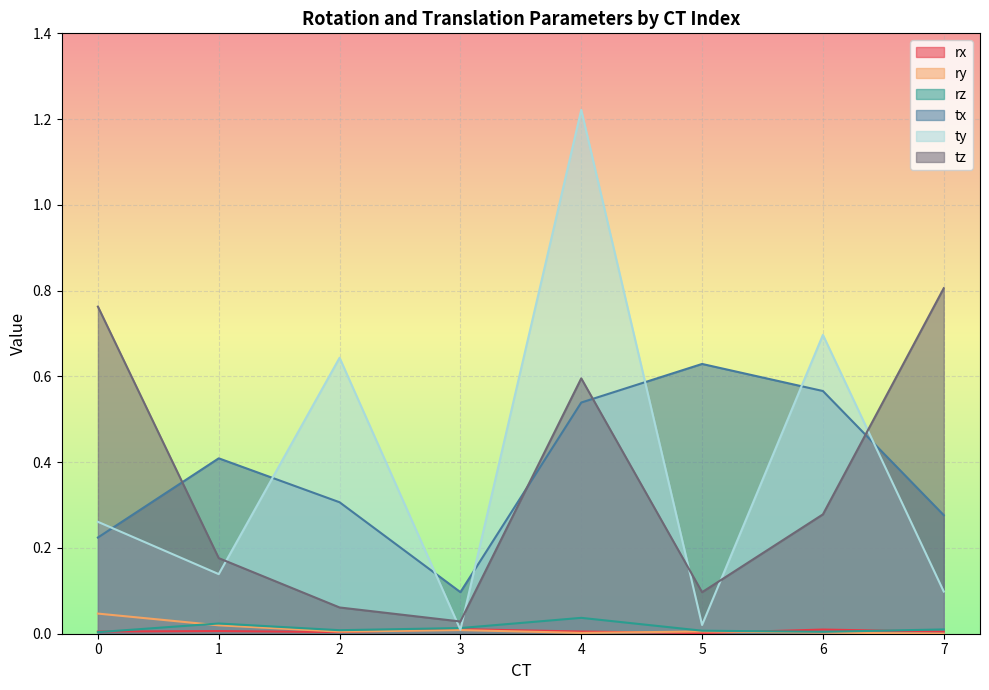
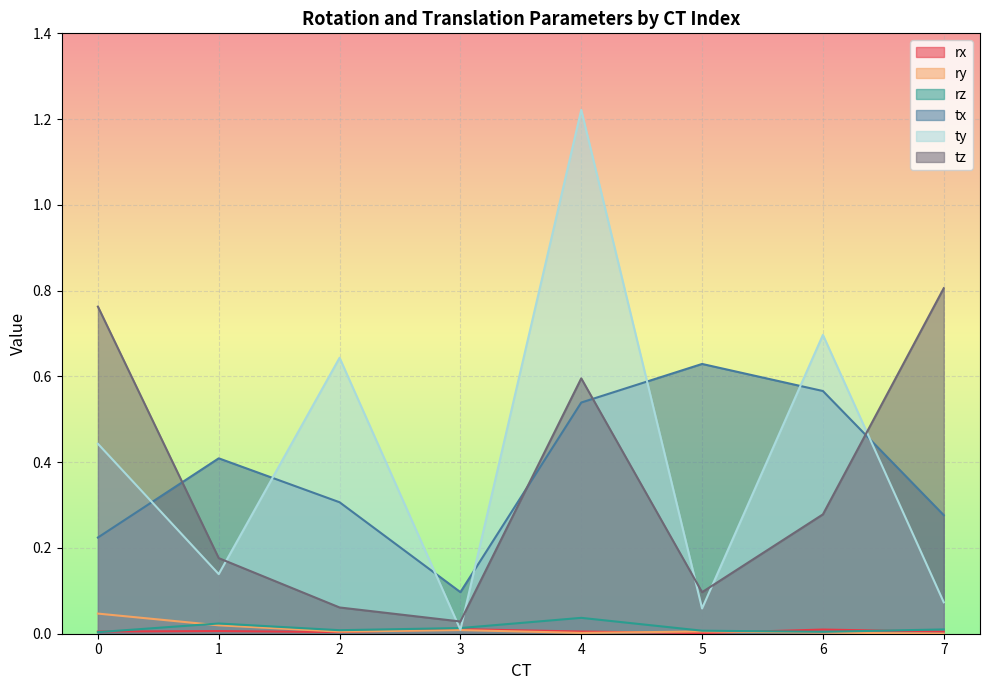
ty, 0: 0.26 -> 0.44
ty, 5: 0.02 -> 0.06
ty, 7: 0.10 -> 0.07
